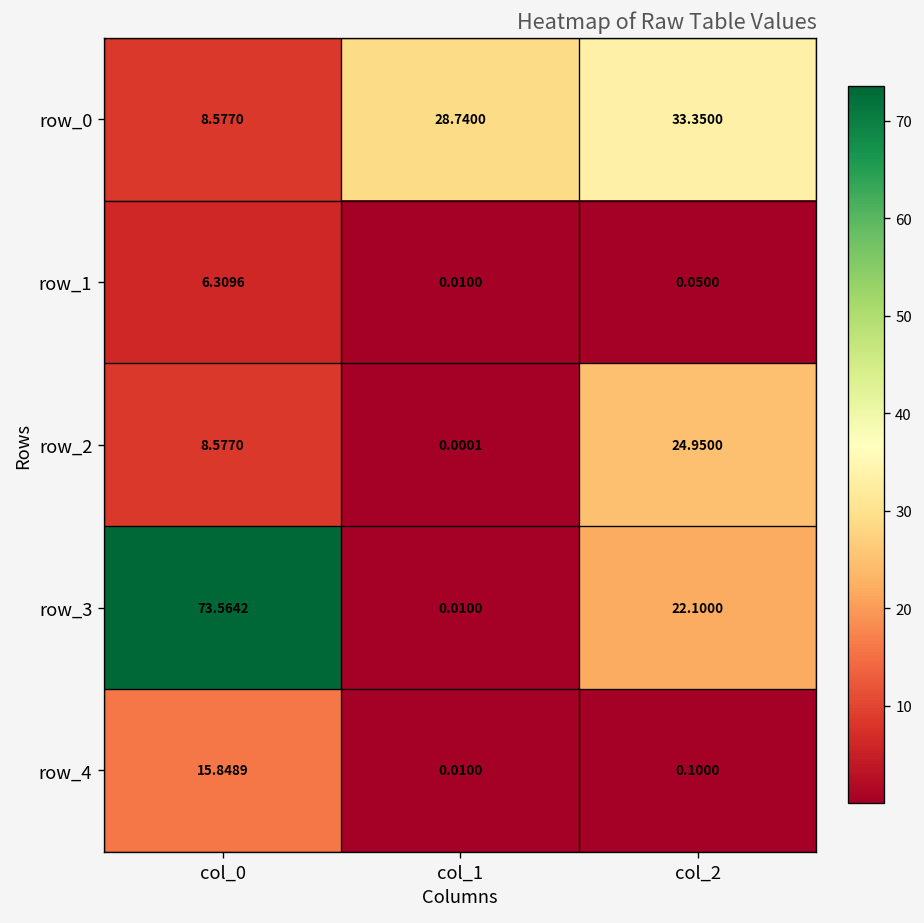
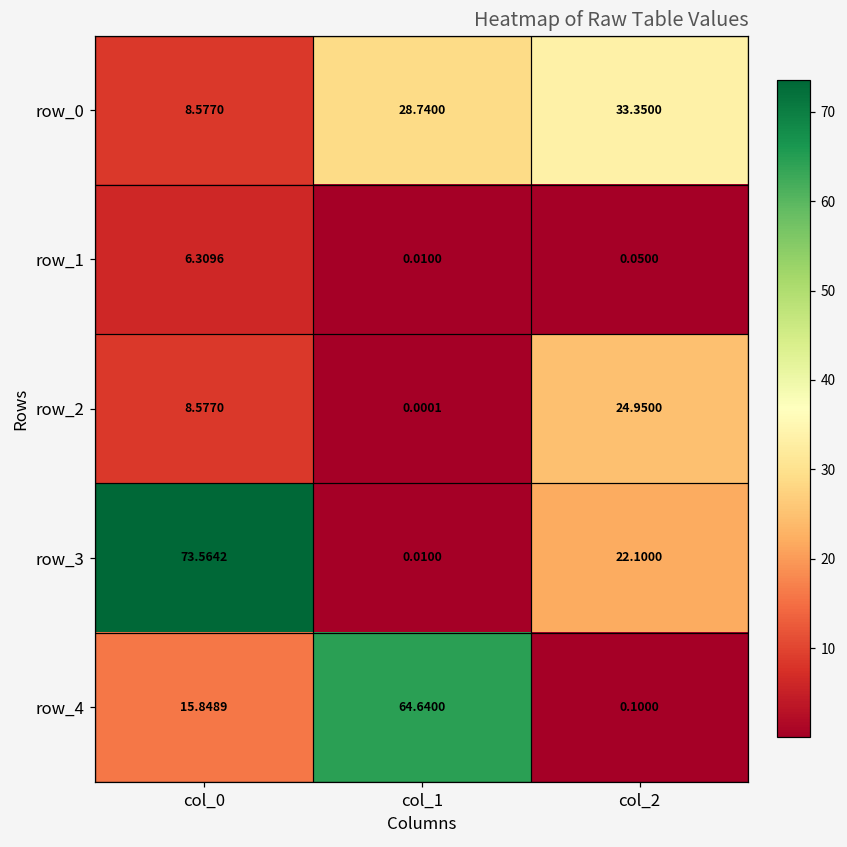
row_4, col_1: 0.0100 -> 64.6400
